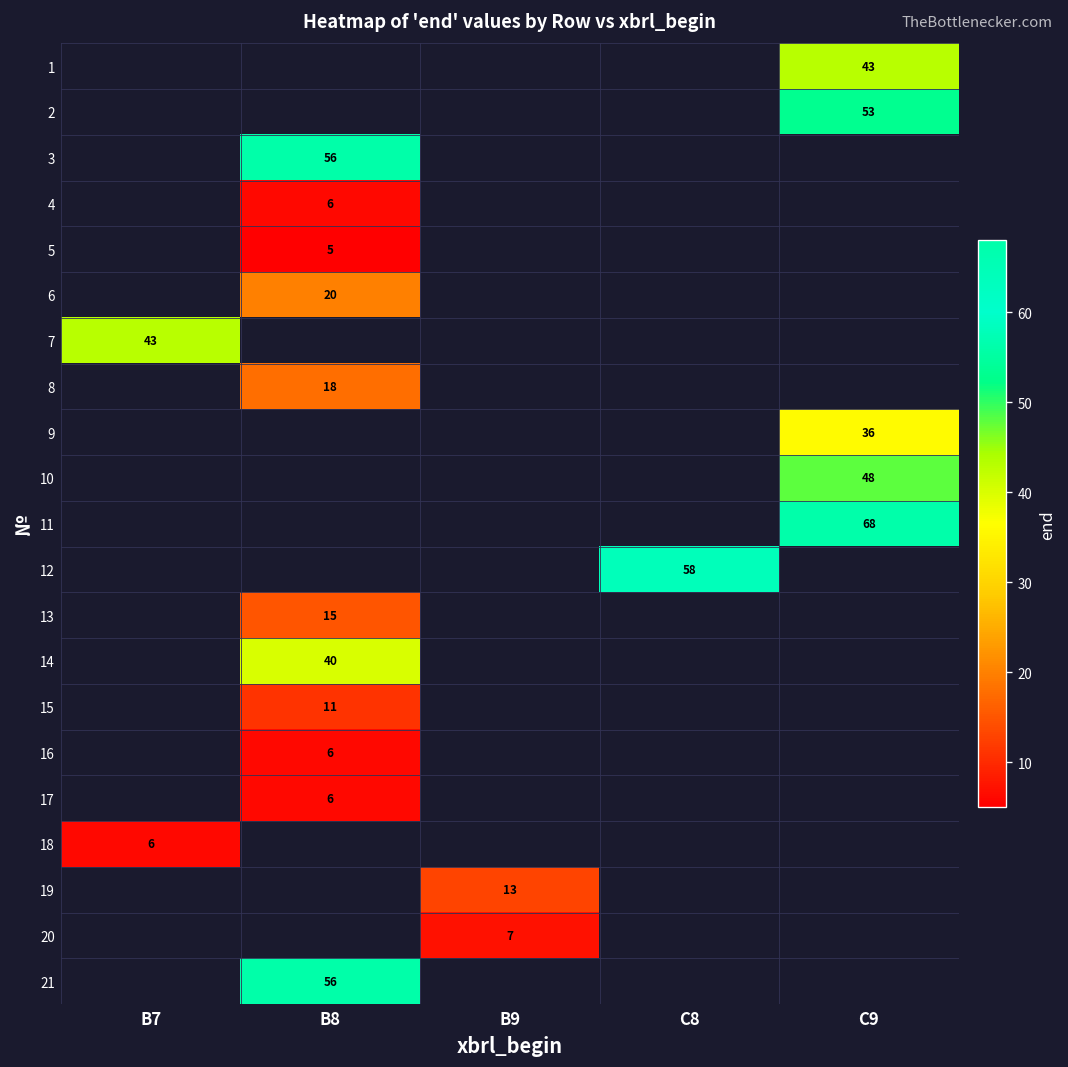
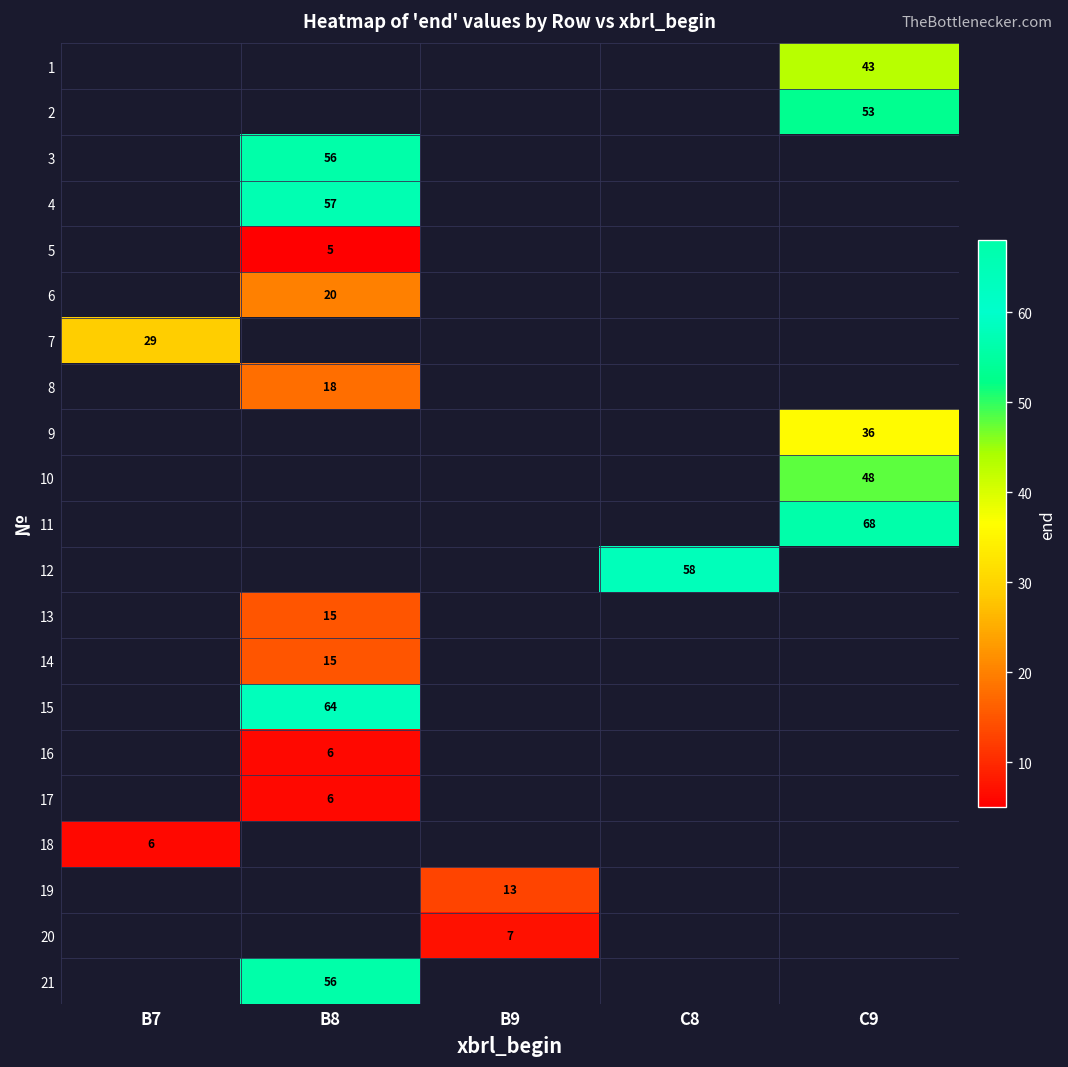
4, B8: 6 -> 57
7, B7: 43 -> 29
14, B8: 40 -> 15
15, B8: 11 -> 64
